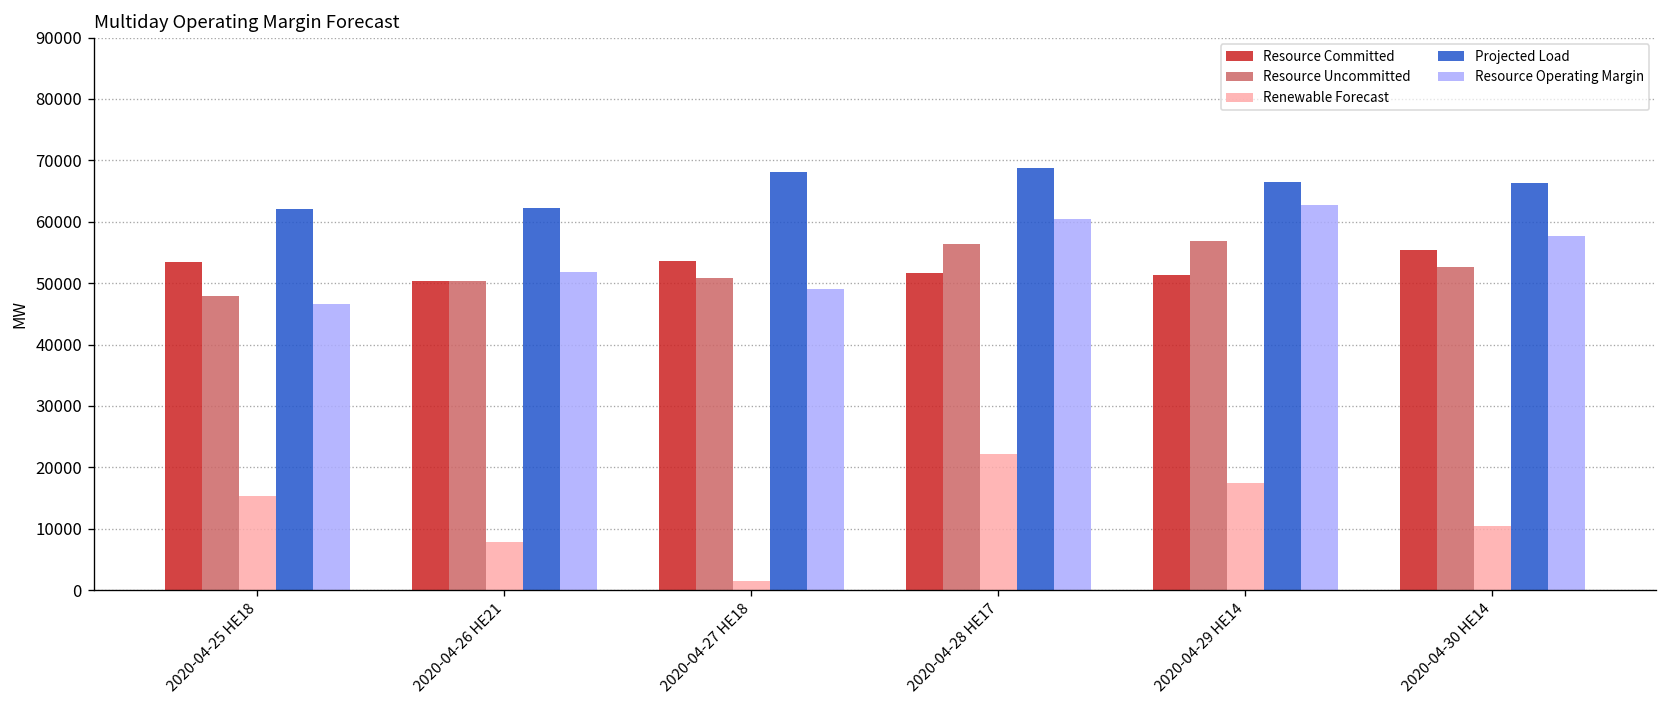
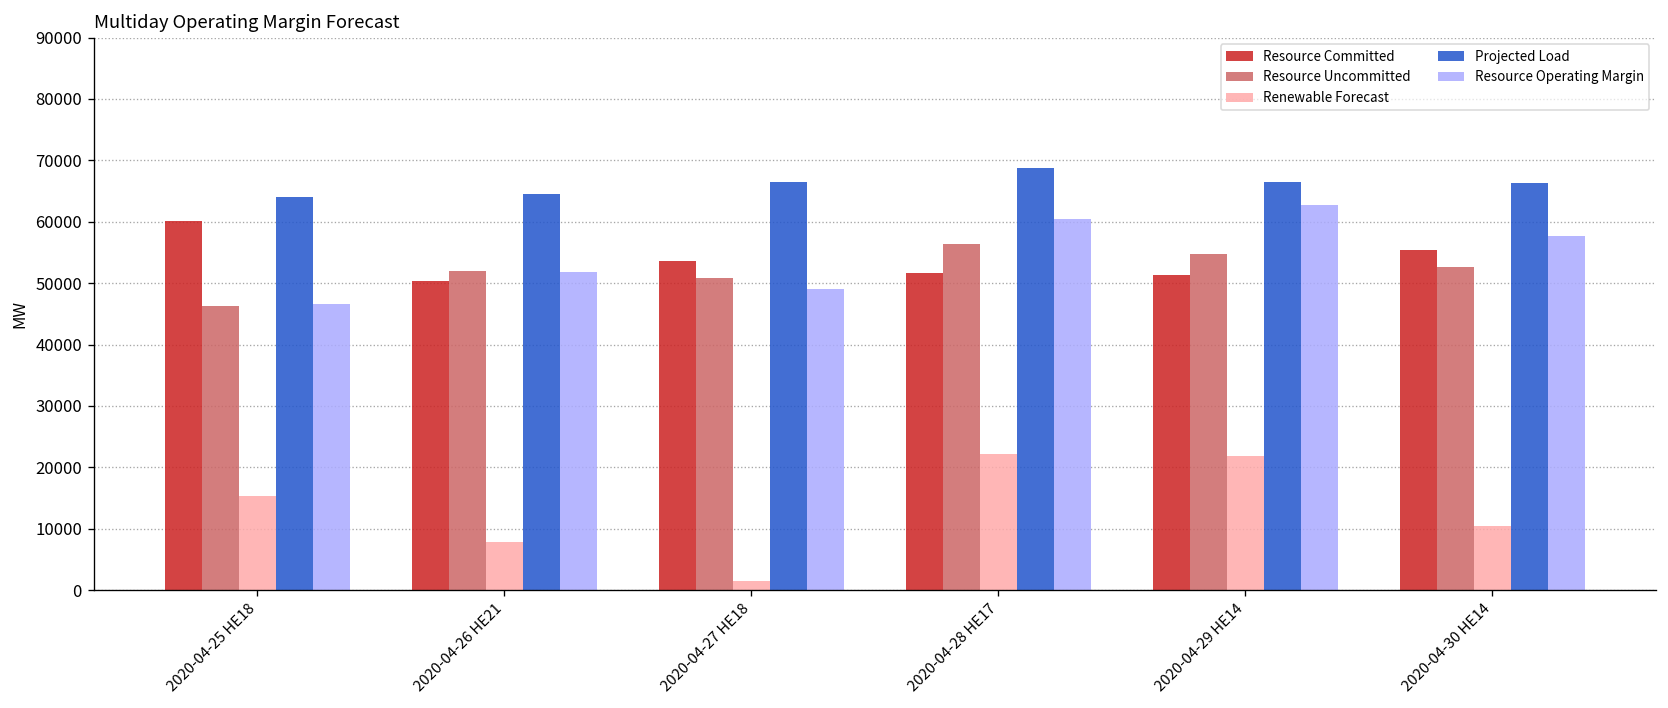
Resource Committed, 2020-04-25 HE18: 53000 -> 60000
Resource Uncommitted, 2020-04-25 HE18: 48000 -> 46000
Projected Load, 2020-04-25 HE18: 62000 -> 64000
Resource Uncommitted, 2020-04-26 HE21: 50000 -> 52000
Projected Load, 2020-04-26 HE21: 62000 -> 64000
Projected Load, 2020-04-27 HE18: 68000 -> 66000
Resource Uncommitted, 2020-04-29 HE14: 57000 -> 55000
Renewable Forecast, 2020-04-29 HE14: 17000 -> 22000
